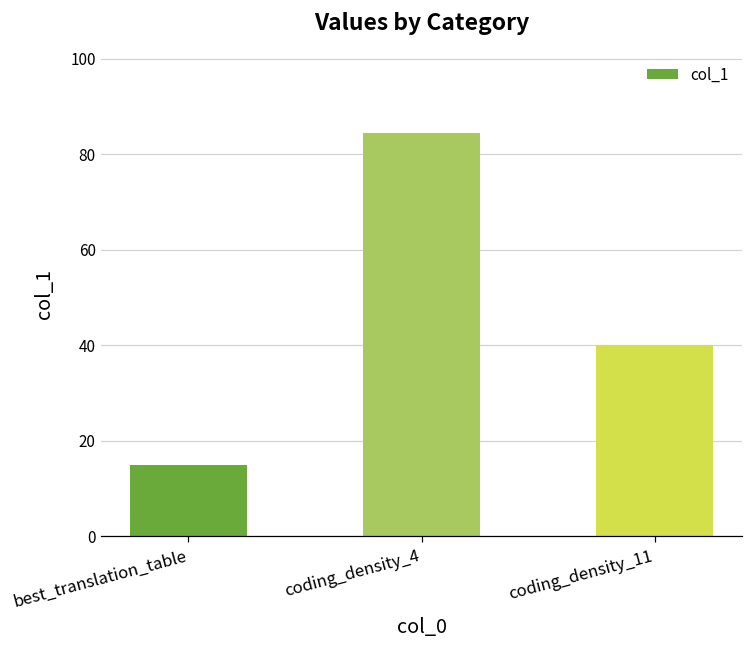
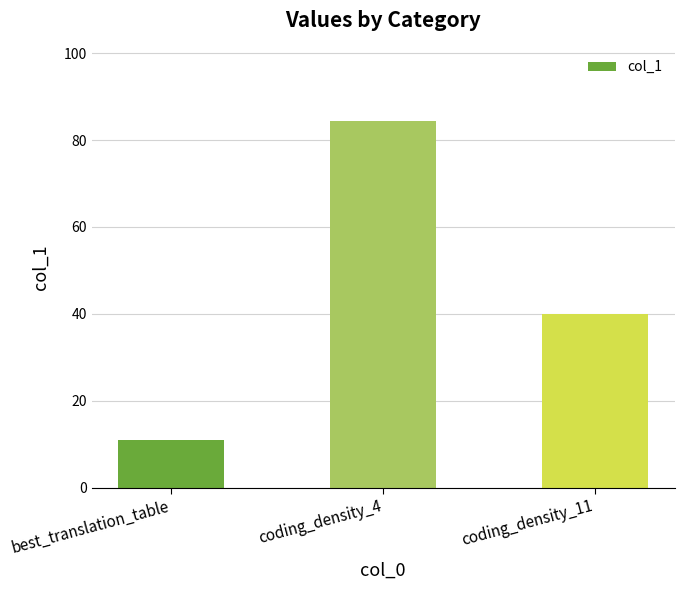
best_translation_table: 15 -> 11
